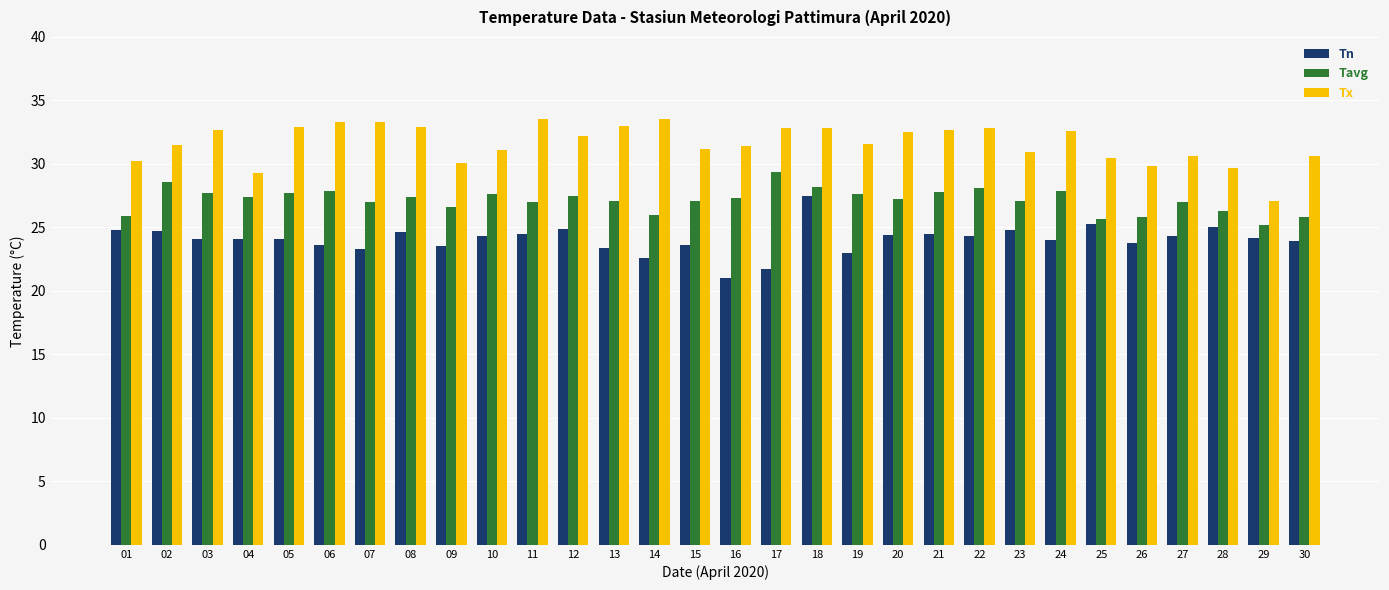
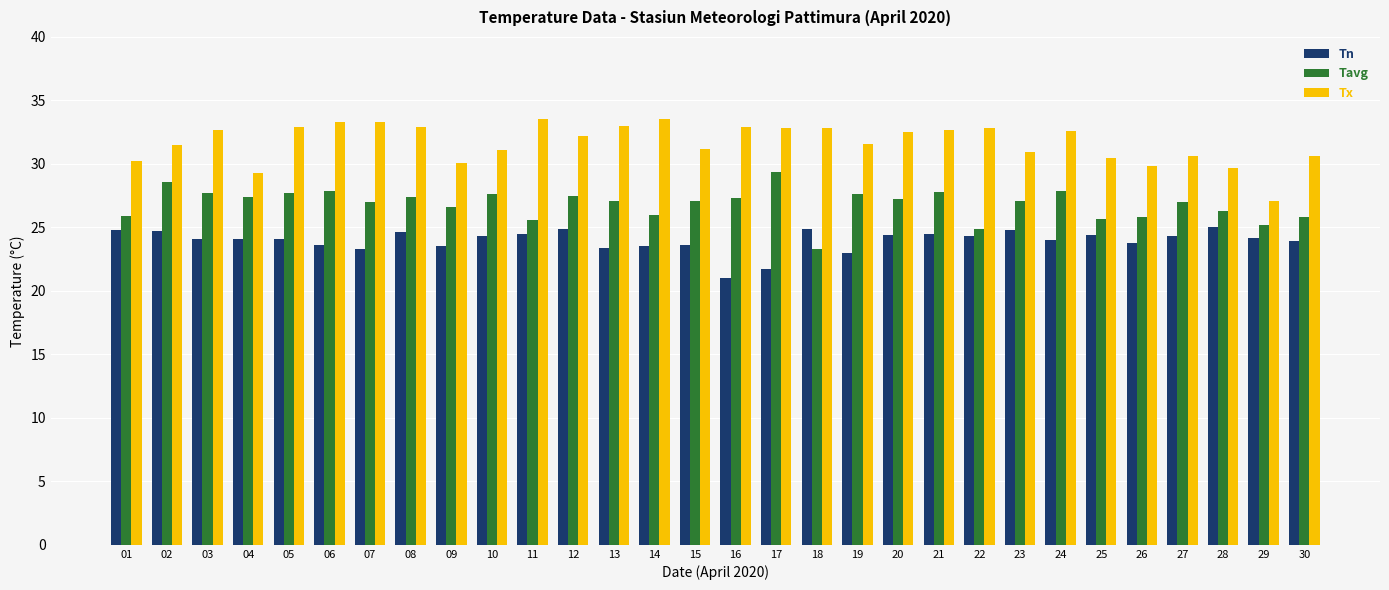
Tavg, 11: 27.0 -> 25.6
Tn, 14: 22.6 -> 23.5
Tx, 16: 31.4 -> 32.9
Tn, 18: 27.5 -> 24.9
Tavg, 18: 28.2 -> 23.3
Tavg, 22: 28.1 -> 24.9
Tn, 25: 25.3 -> 24.4
